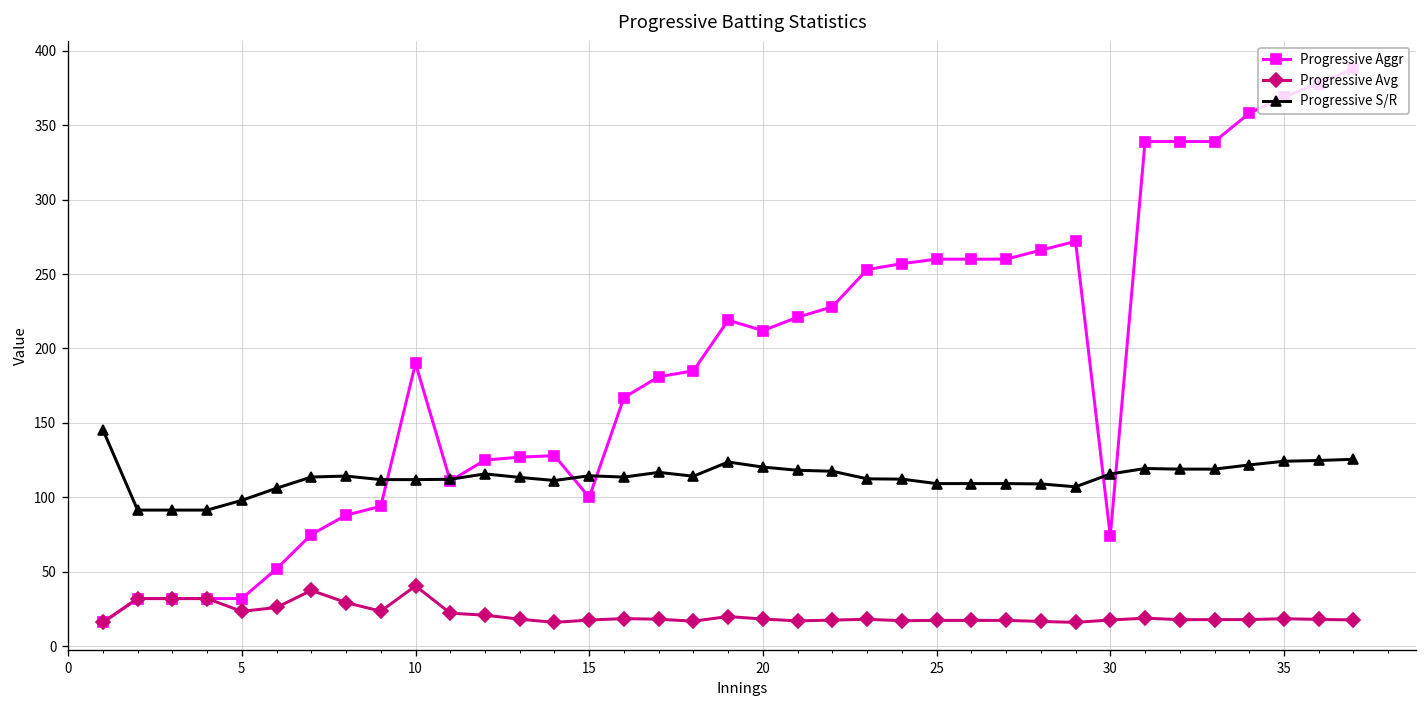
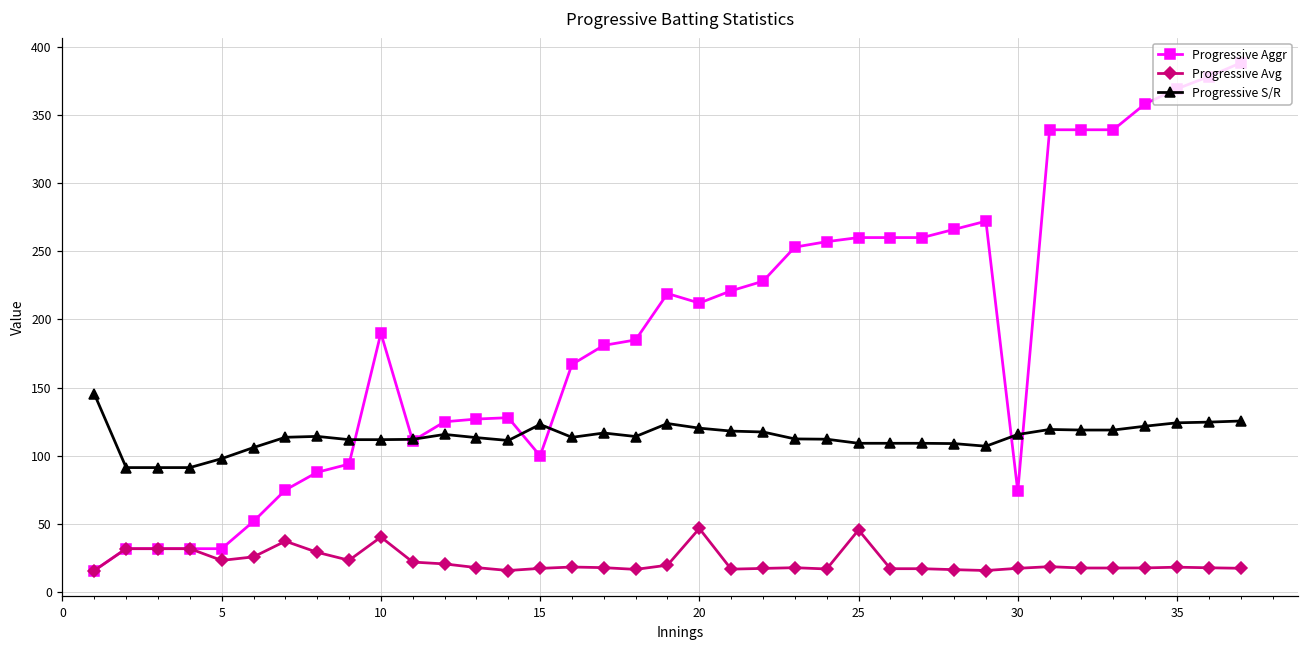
Progressive S/R, 15: 114 -> 123
Progressive Avg, 20: 18 -> 47
Progressive Avg, 25: 17 -> 46
